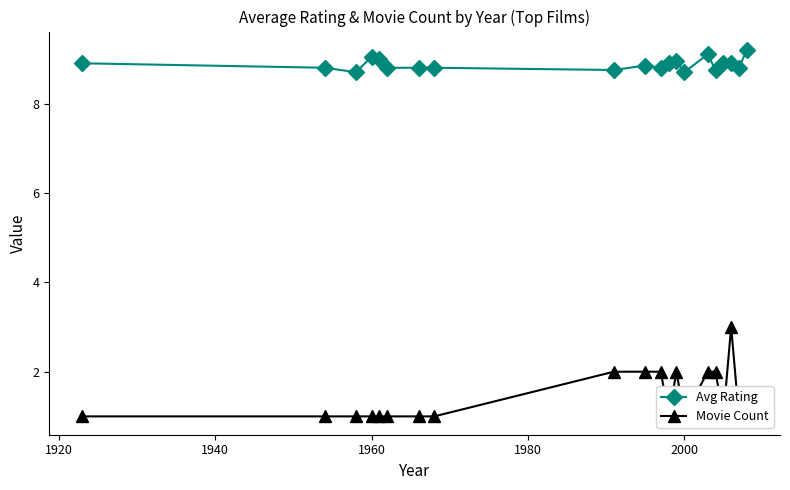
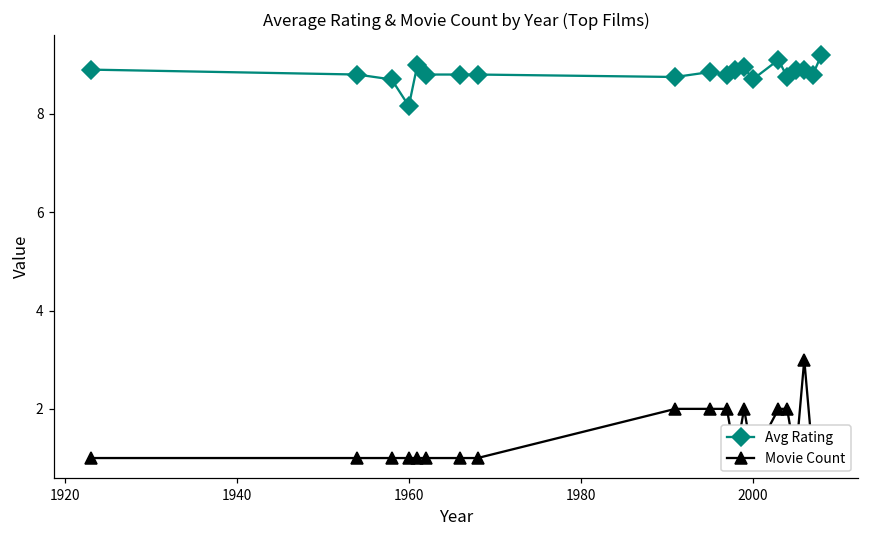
Avg Rating, 1960: 9.1 -> 8.2
